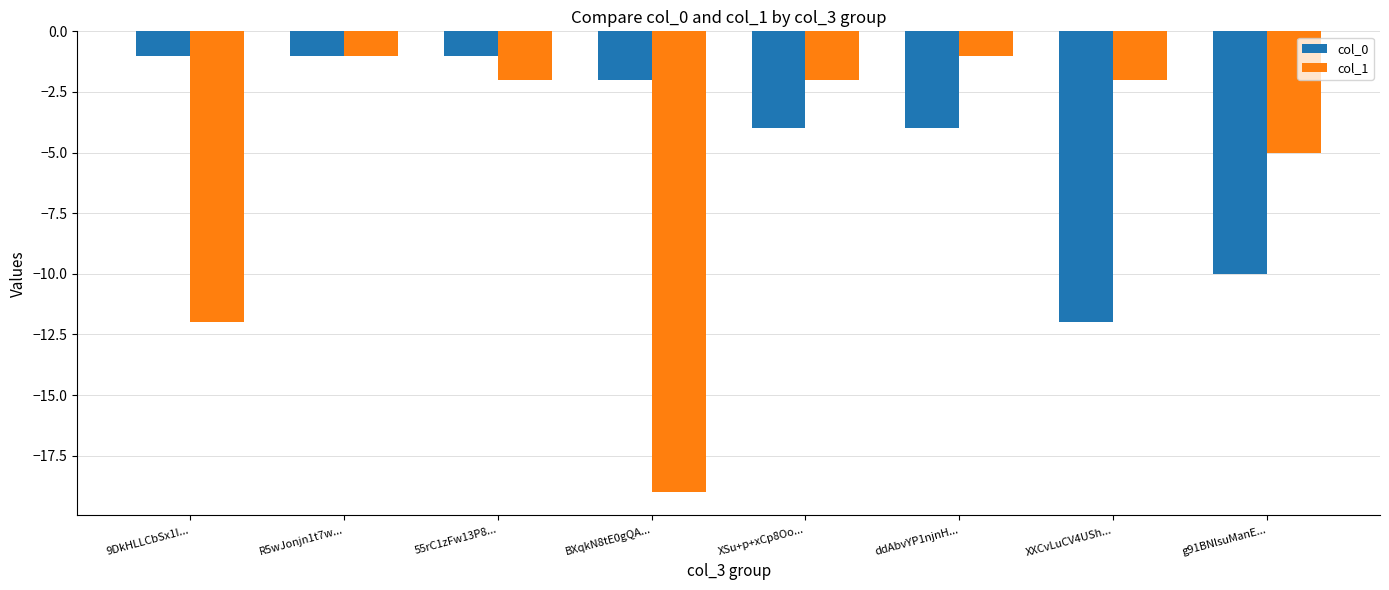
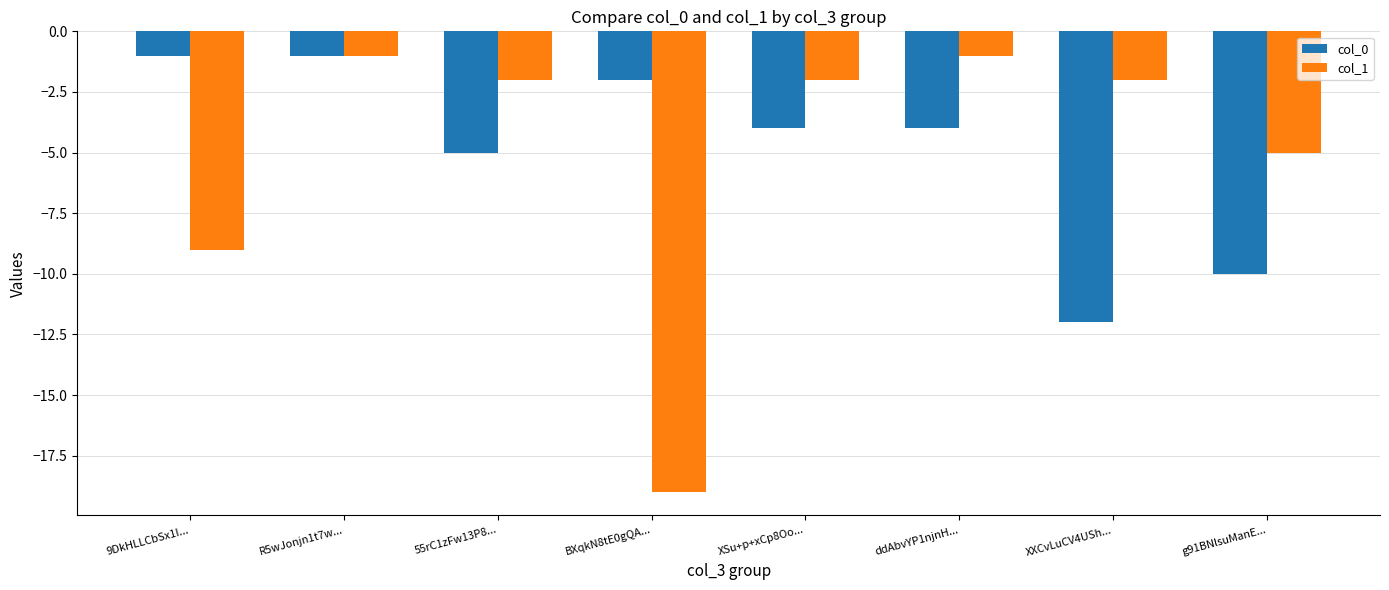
col_1, 9DkHLLCbSx1I...: -12 -> -9
col_0, 55rC1zFw13P8...: -1 -> -5
